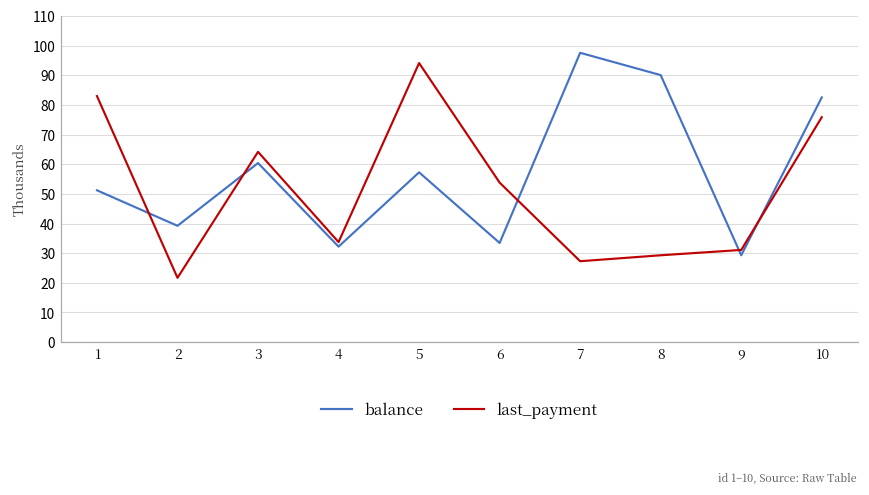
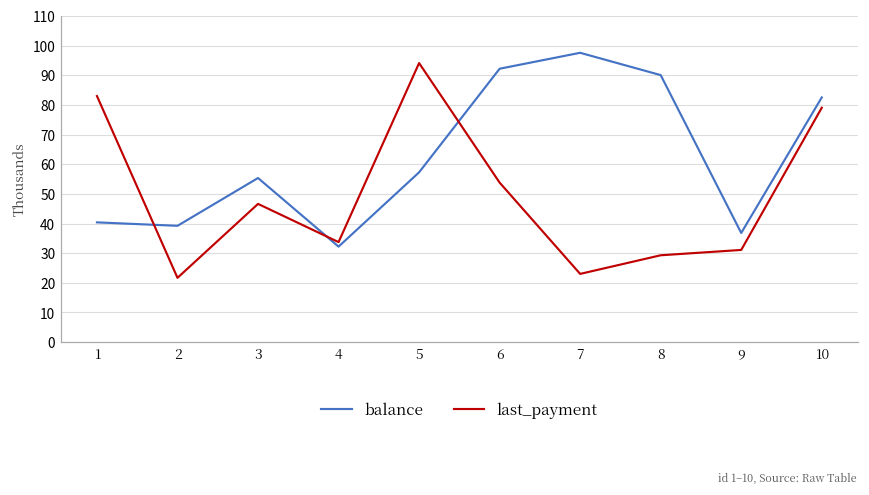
balance, 1: 51 -> 40
balance, 3: 60 -> 55
last_payment, 3: 64 -> 47
balance, 6: 33 -> 92
last_payment, 7: 27 -> 23
balance, 9: 29 -> 37
last_payment, 10: 76 -> 79
